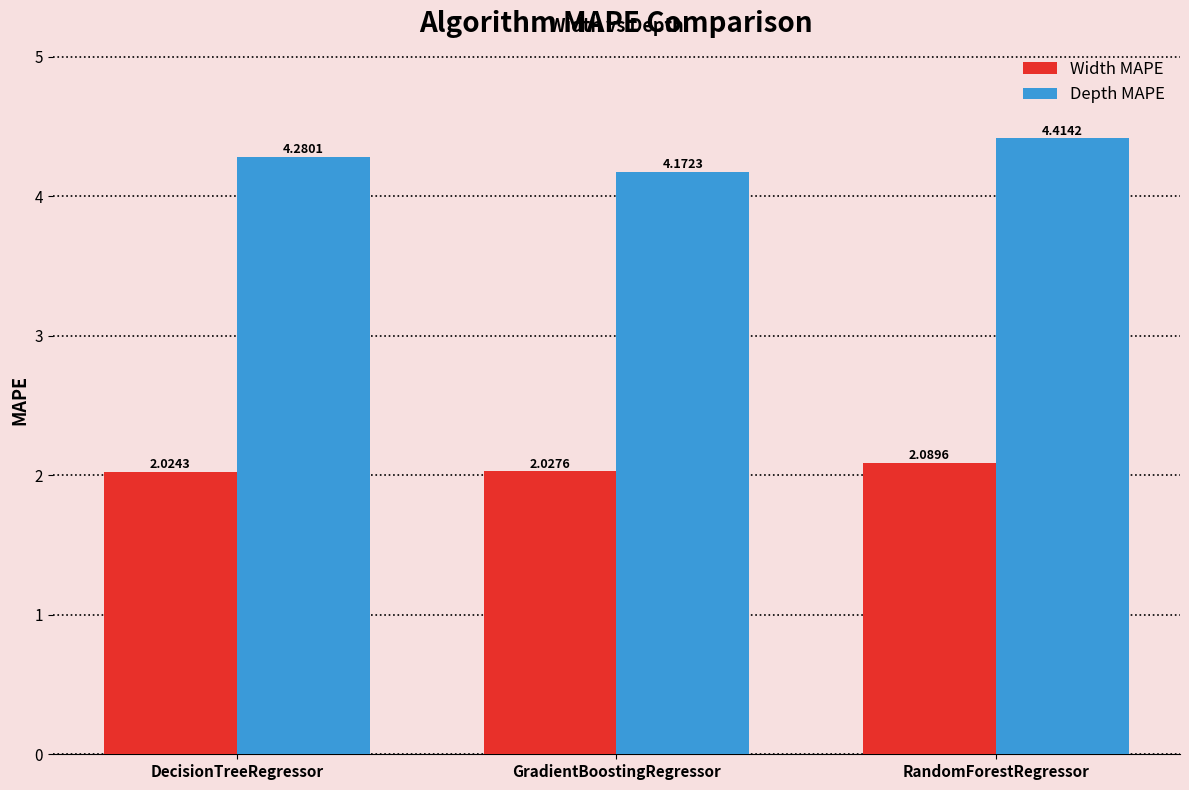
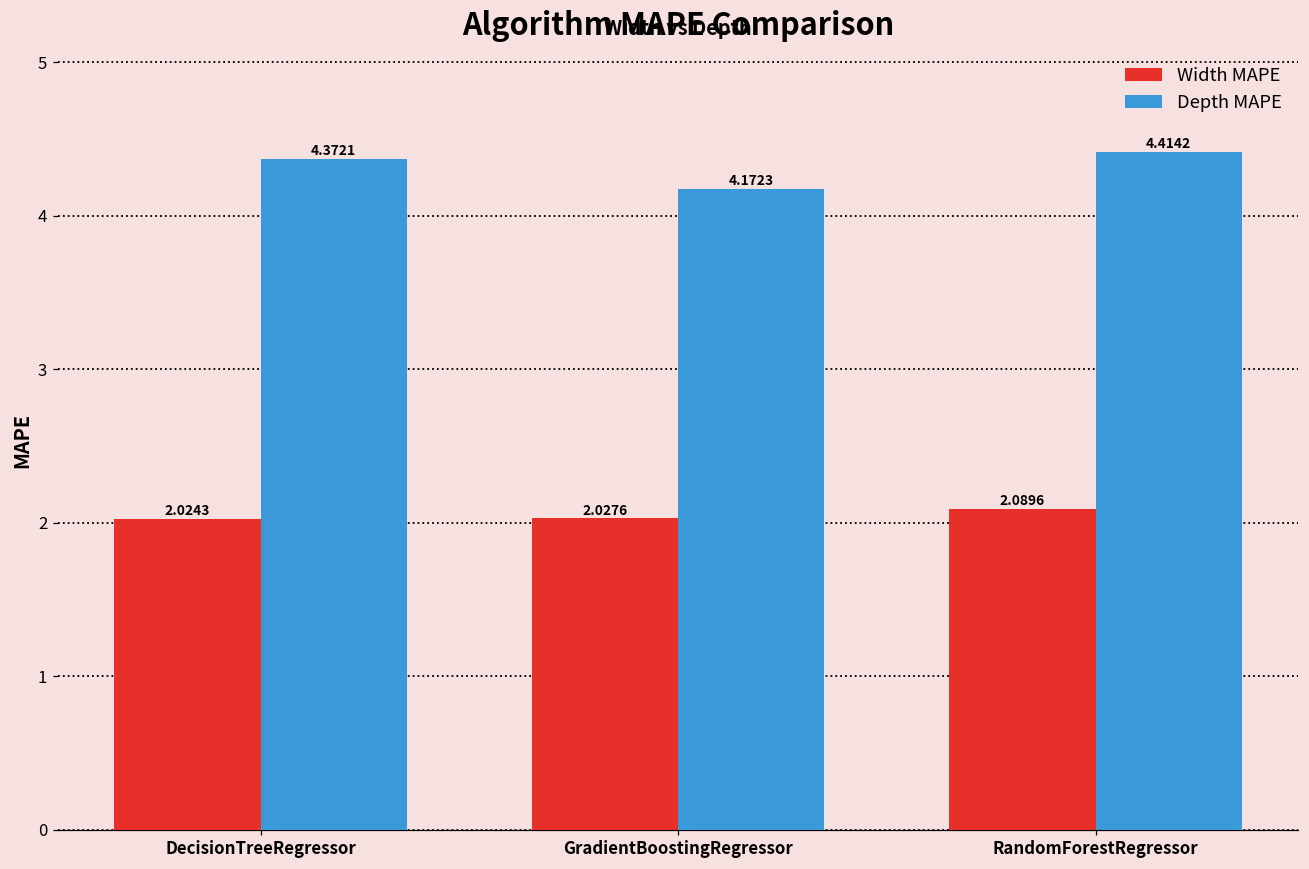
Depth MAPE, DecisionTreeRegressor: 4.2801 -> 4.3721
